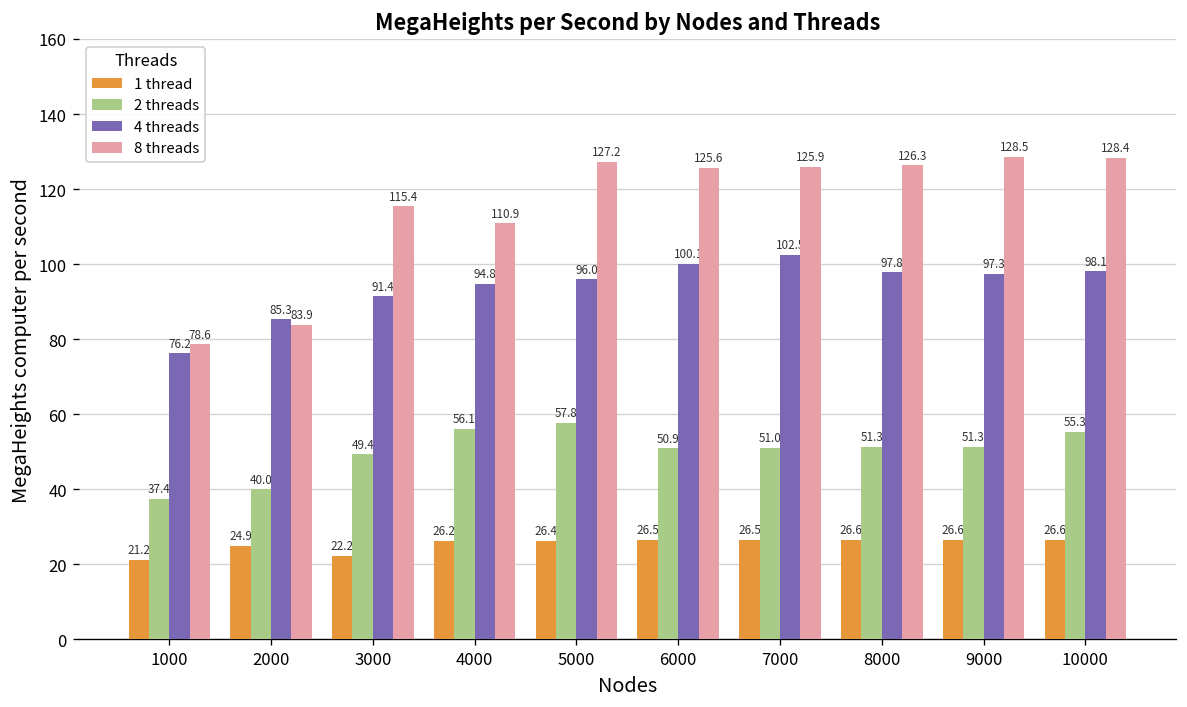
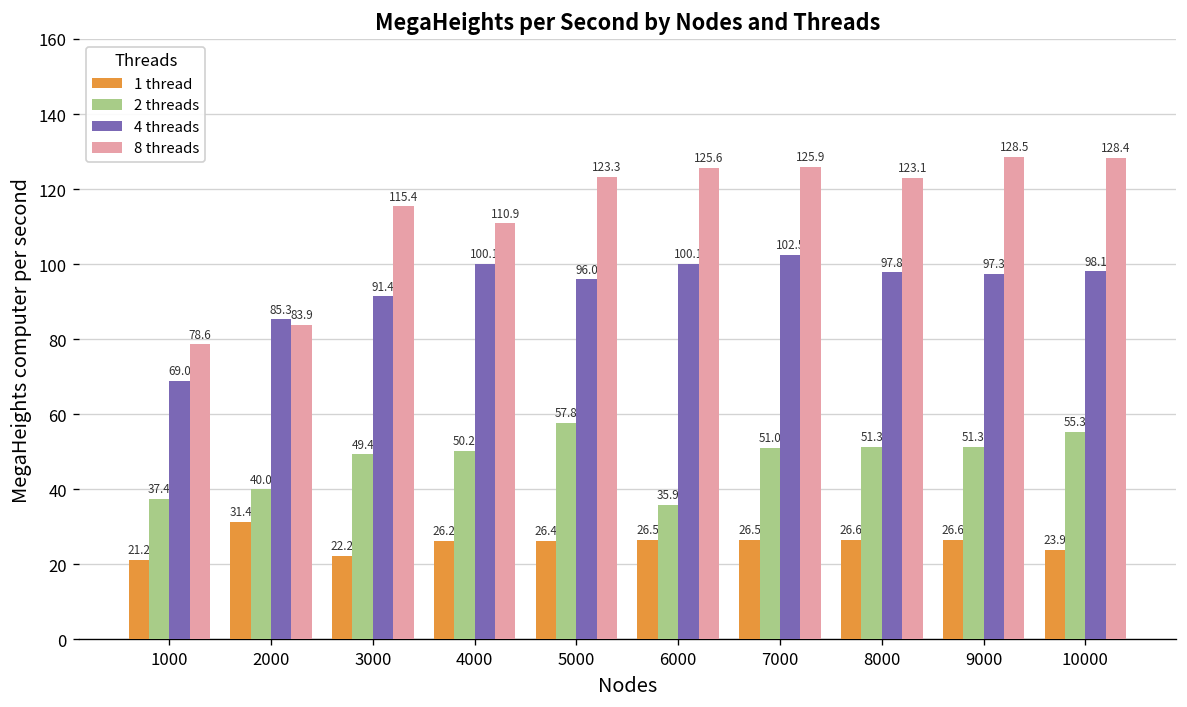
4 threads, 1000: 76.2 -> 69.0
1 thread, 2000: 24.9 -> 31.4
2 threads, 4000: 56.1 -> 50.2
4 threads, 4000: 94.8 -> 100.1
8 threads, 5000: 127.2 -> 123.3
2 threads, 6000: 50.9 -> 35.9
8 threads, 8000: 126.3 -> 123.1
1 thread, 10000: 26.6 -> 23.9
